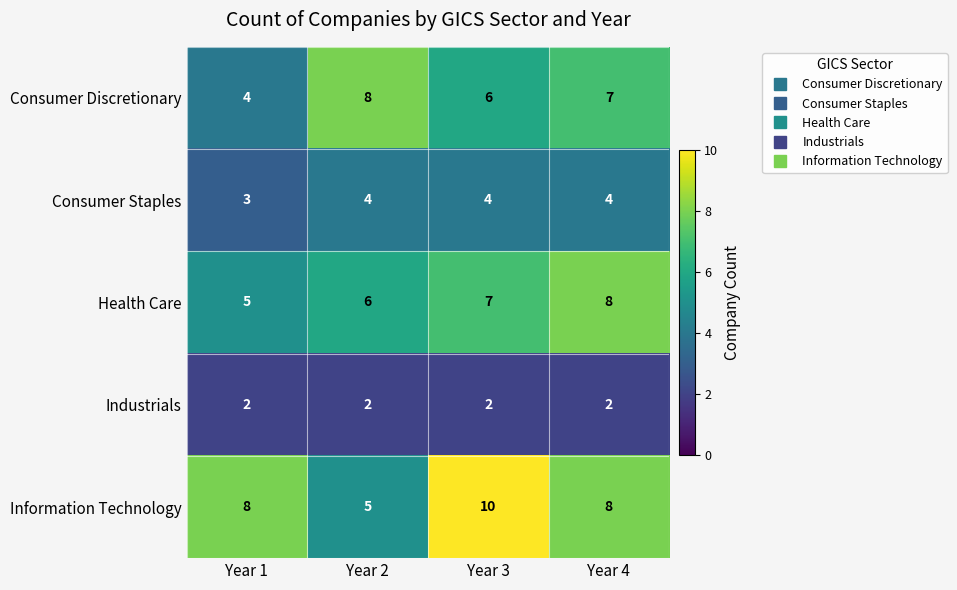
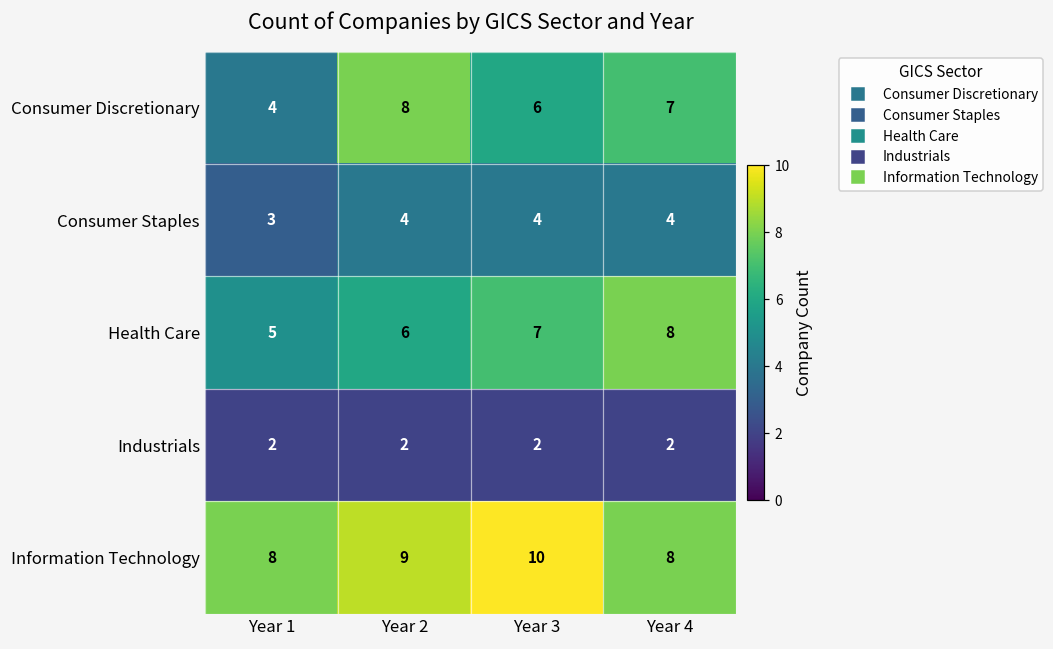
Information Technology, Year 2: 5 -> 9
